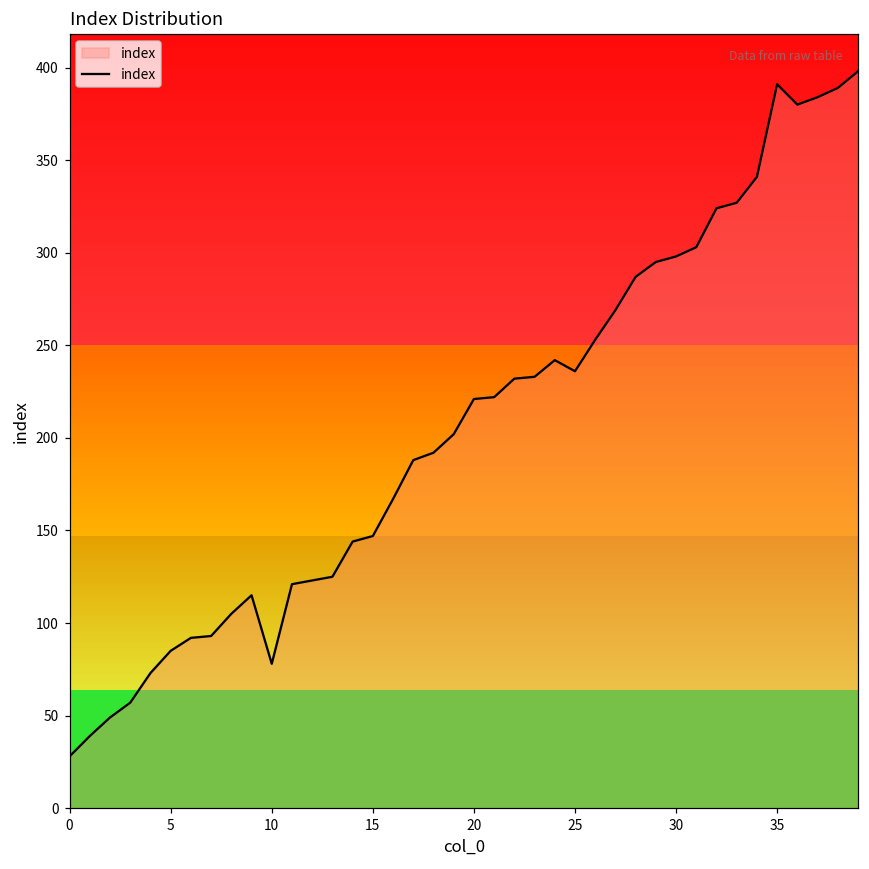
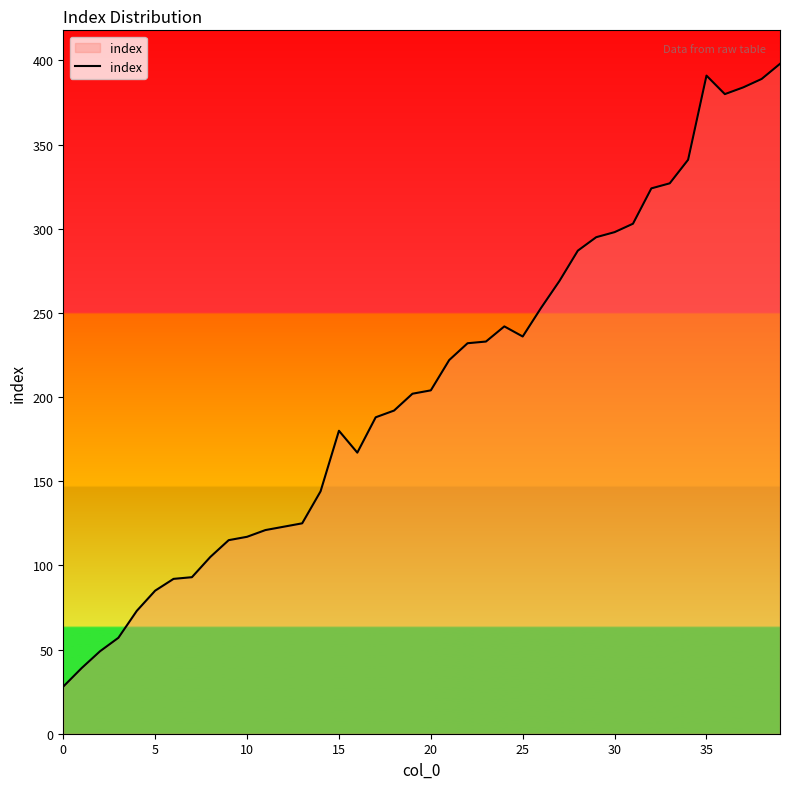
10: 78 -> 117
15: 147 -> 180
20: 221 -> 204
